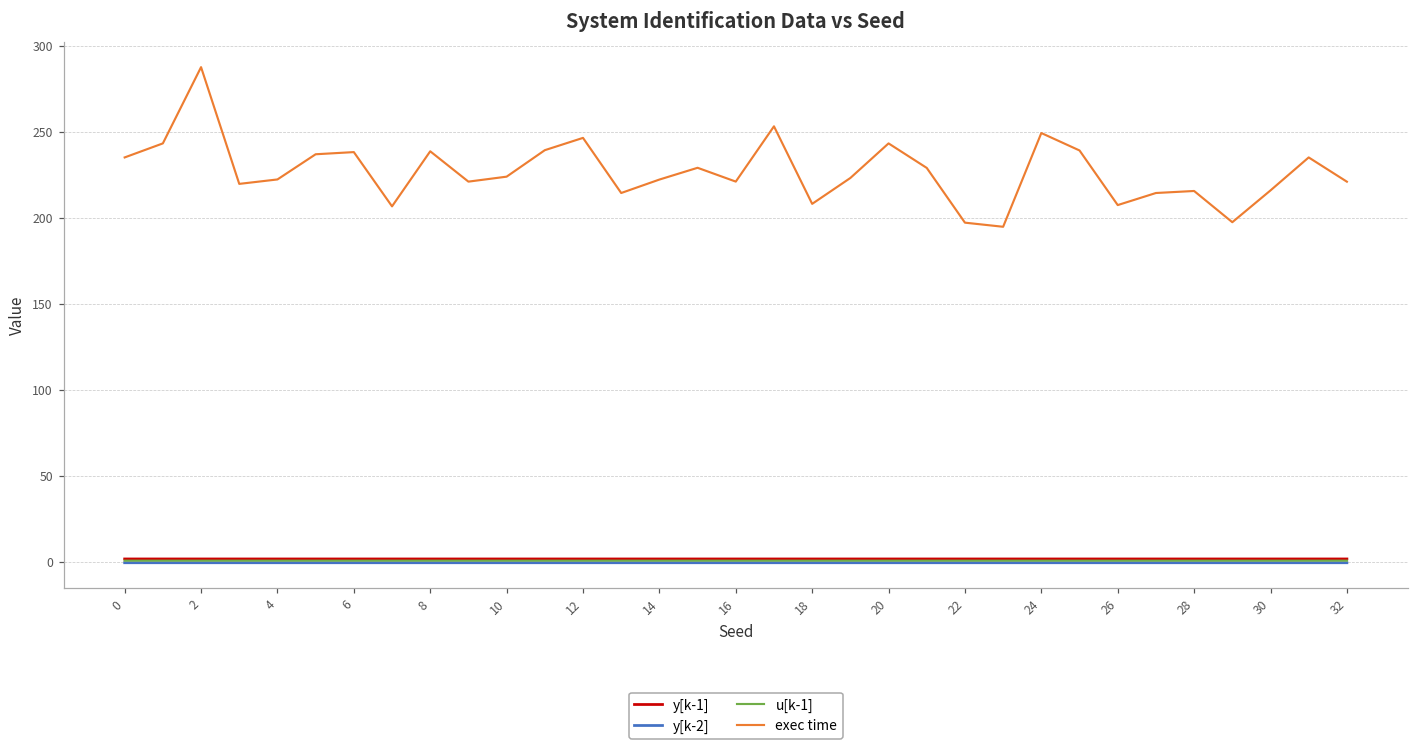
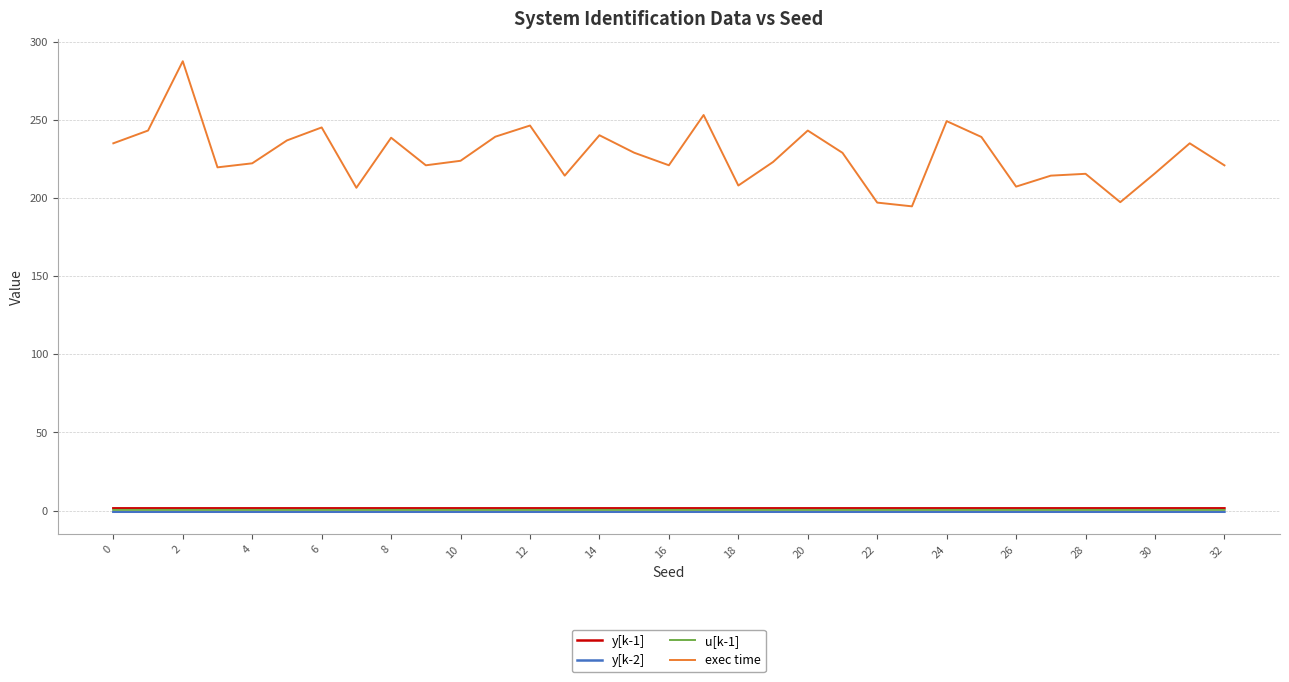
exec time, 6: 238 -> 245
exec time, 14: 222 -> 240
